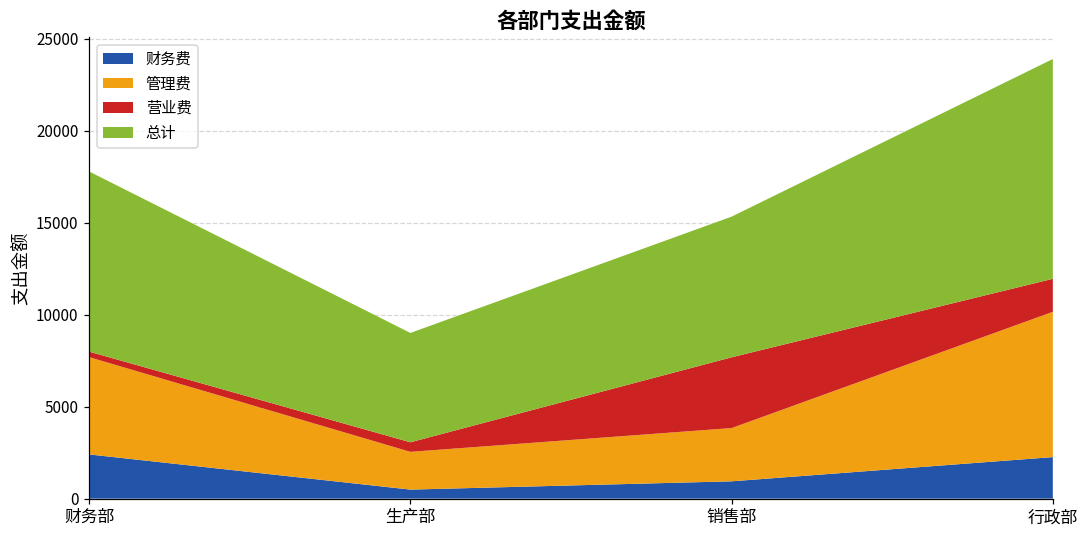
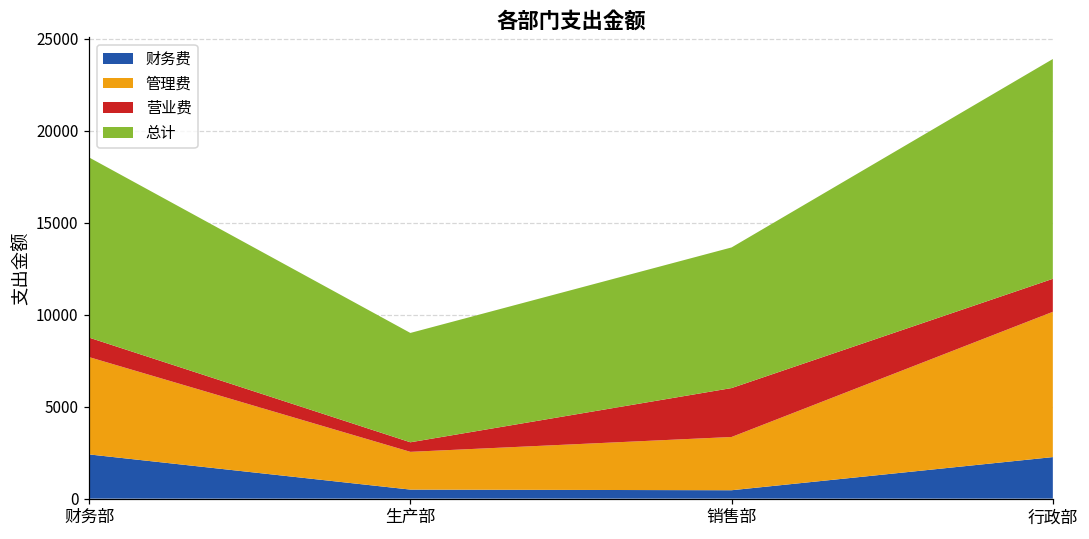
营业费, 财务部: 300 -> 1100
财务费, 销售部: 900 -> 500
营业费, 销售部: 3800 -> 2700
